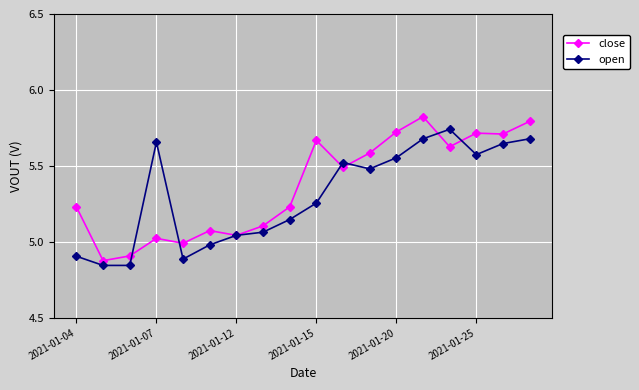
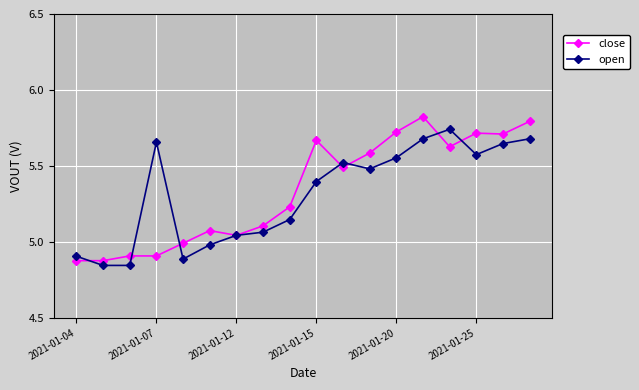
close, 2021-01-04: 5.23 -> 4.88
close, 2021-01-07: 5.02 -> 4.91
open, 2021-01-15: 5.26 -> 5.40
